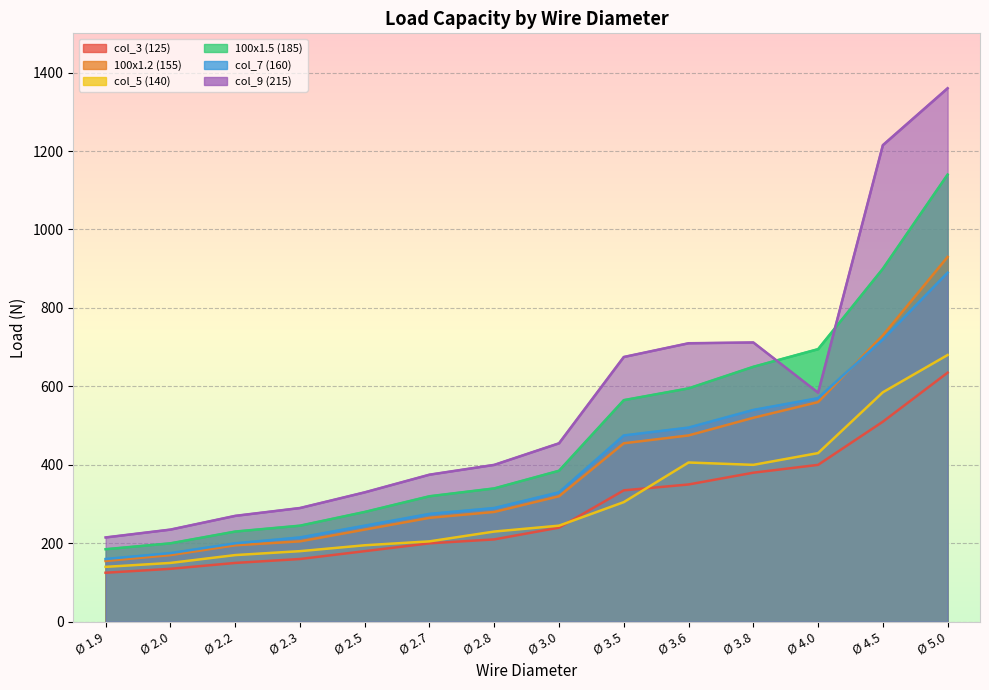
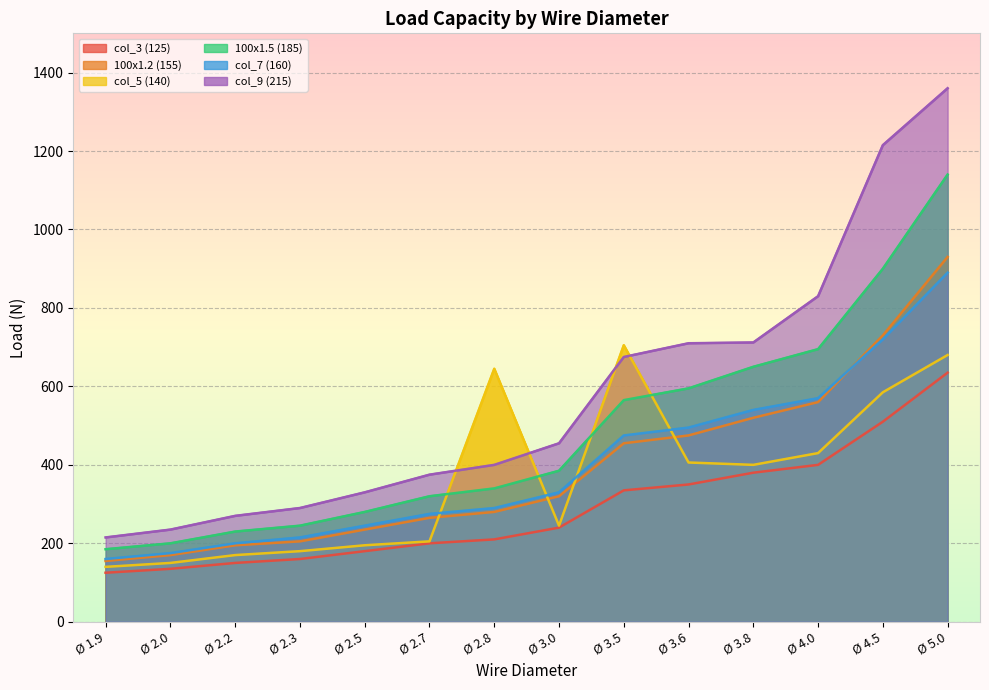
col_5 (140), Ø 2.8: 230 -> 650
col_5 (140), Ø 3.5: 310 -> 710
col_9 (215), Ø 4.0: 580 -> 830
